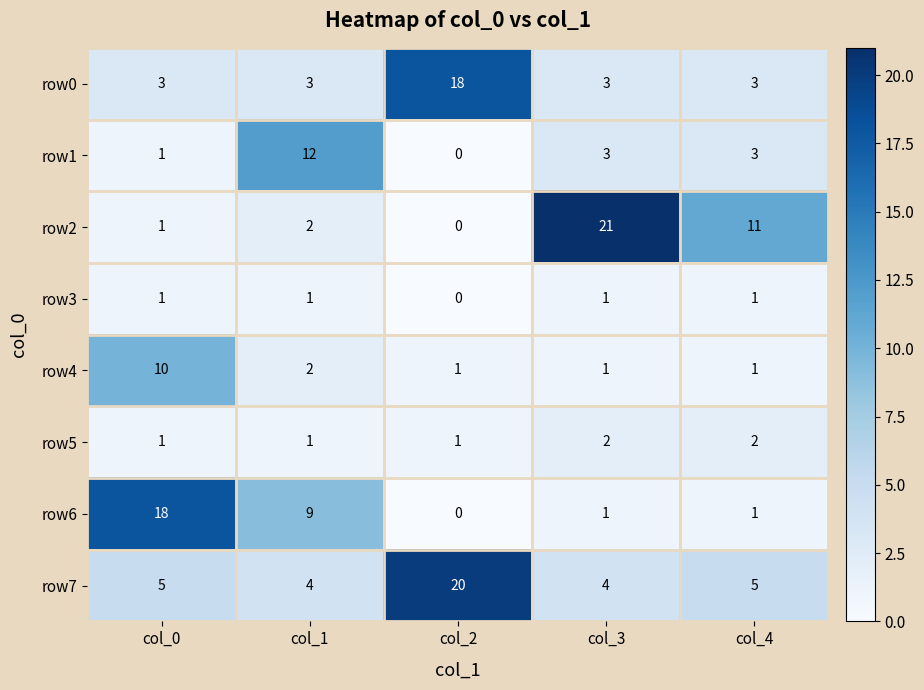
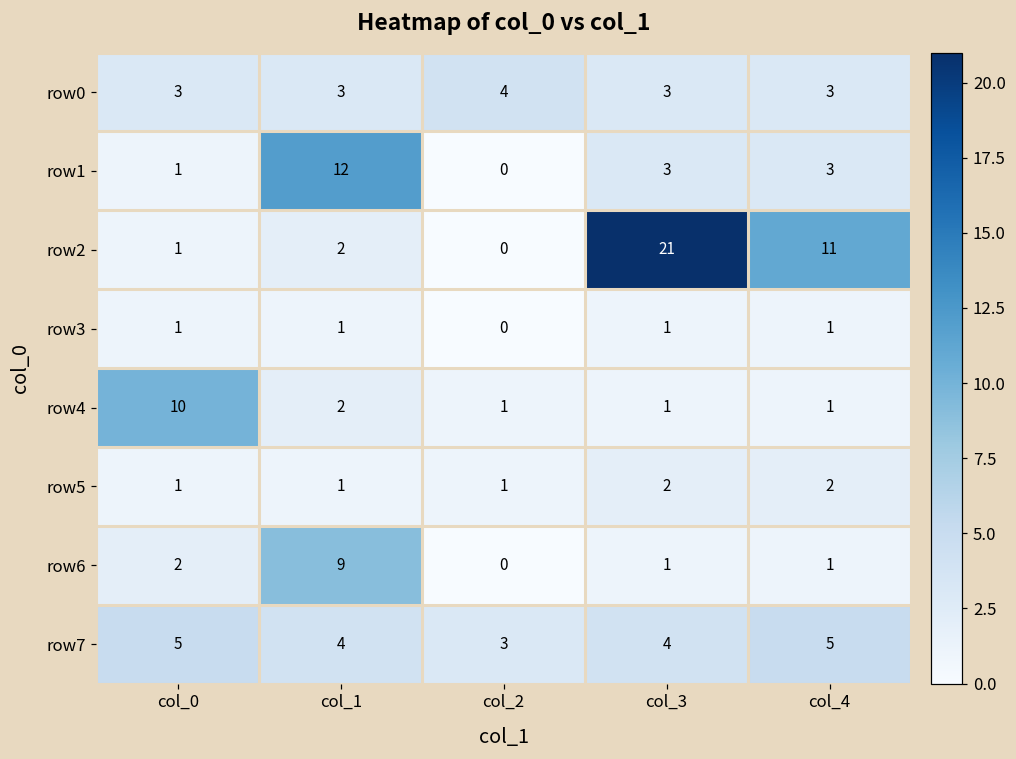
row0, col_2: 18 -> 4
row6, col_0: 18 -> 2
row7, col_2: 20 -> 3
